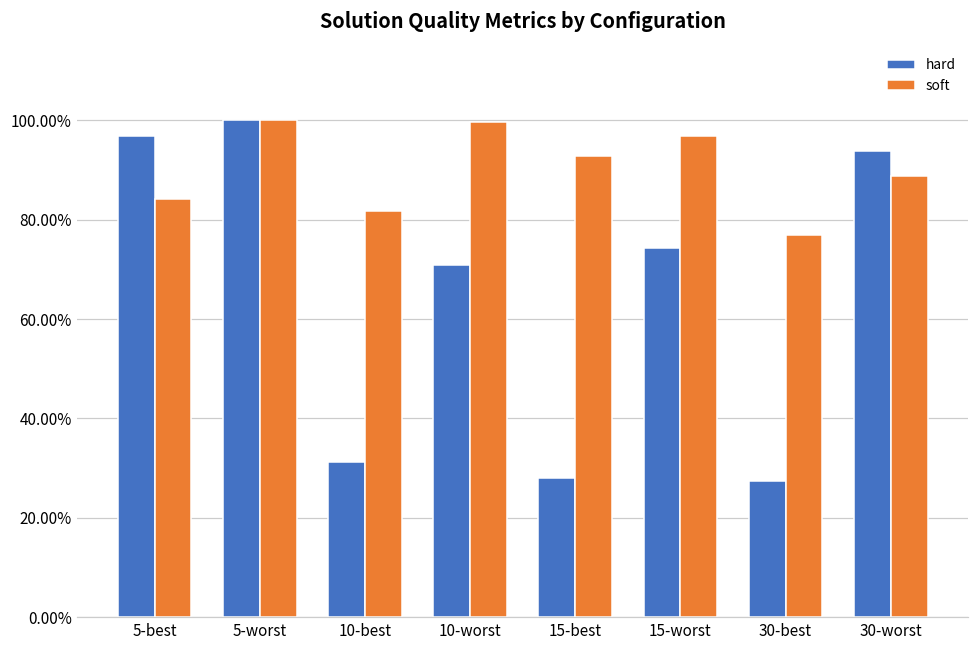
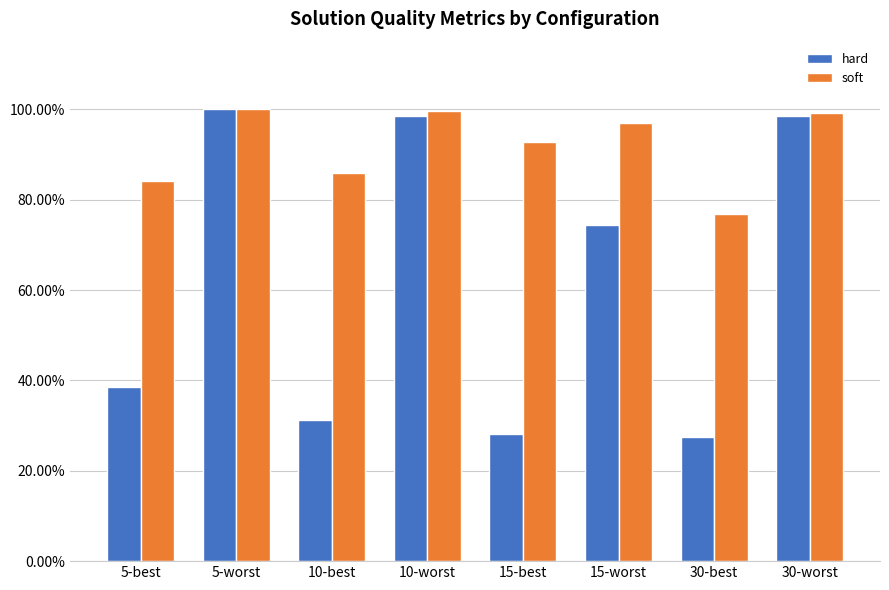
hard, 5-best: 97% -> 39%
soft, 10-best: 82% -> 86%
hard, 10-worst: 71% -> 99%
hard, 30-worst: 94% -> 99%
soft, 30-worst: 89% -> 99%
